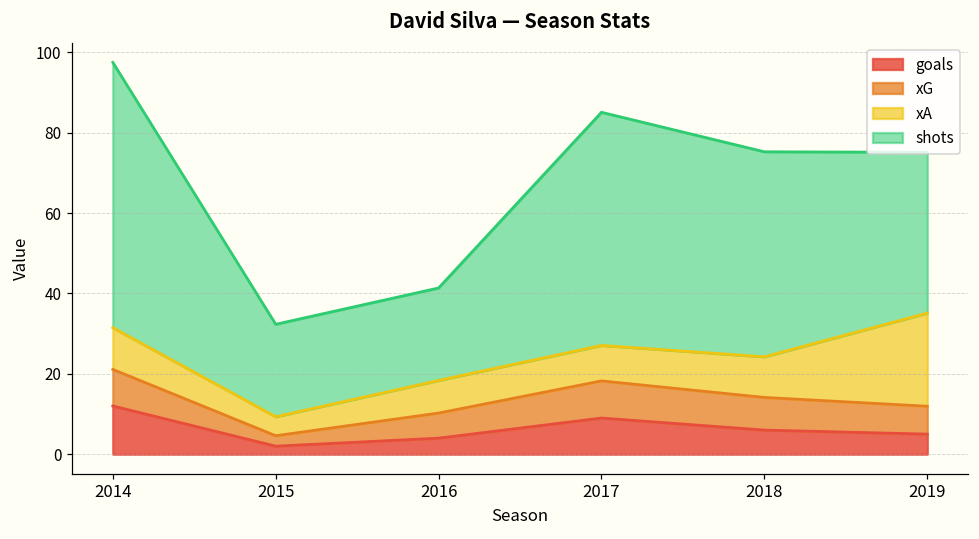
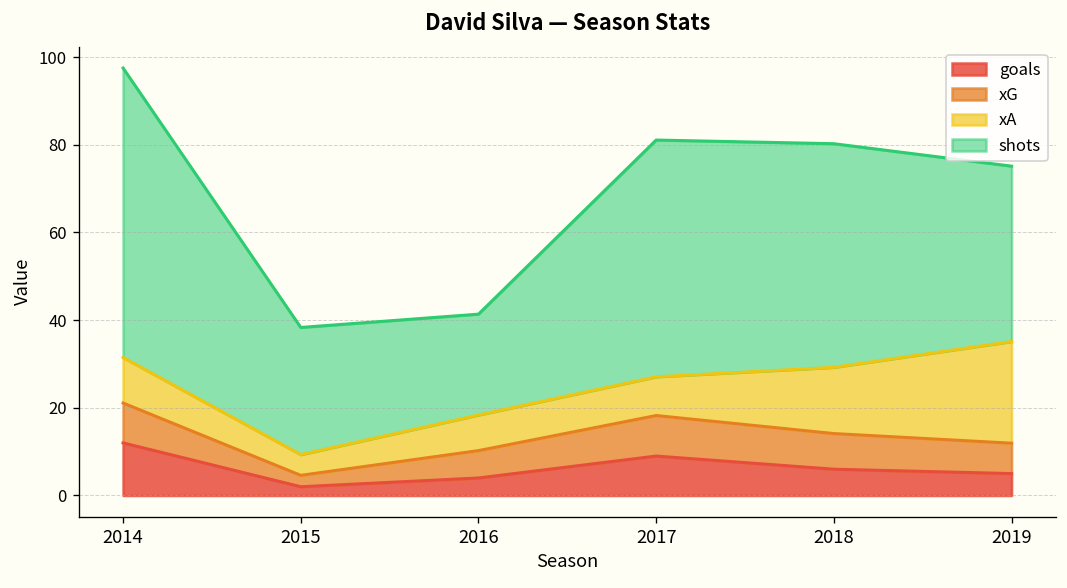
shots, 2015: 23 -> 29
shots, 2017: 58 -> 54
xA, 2018: 10 -> 15
